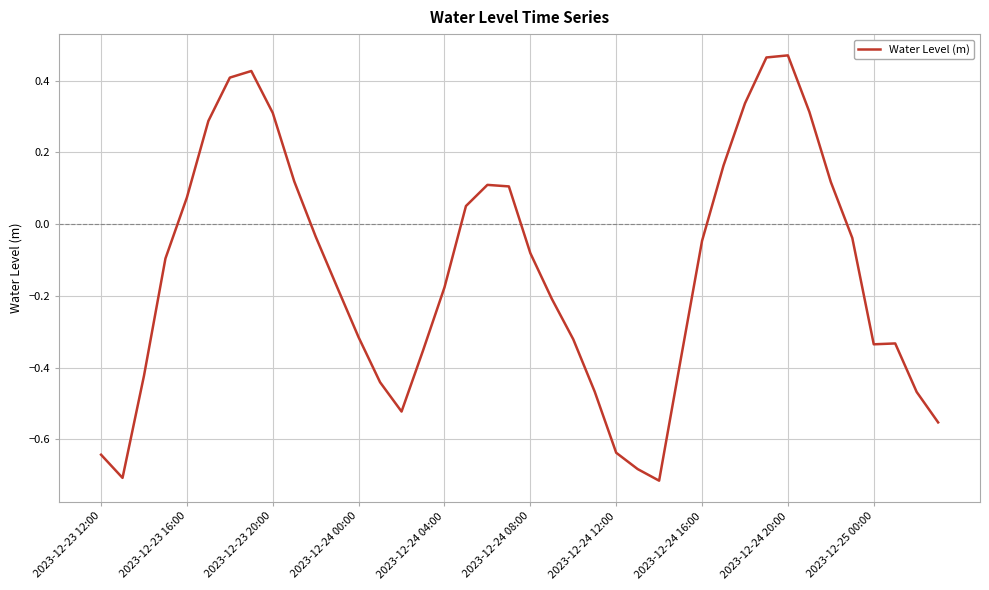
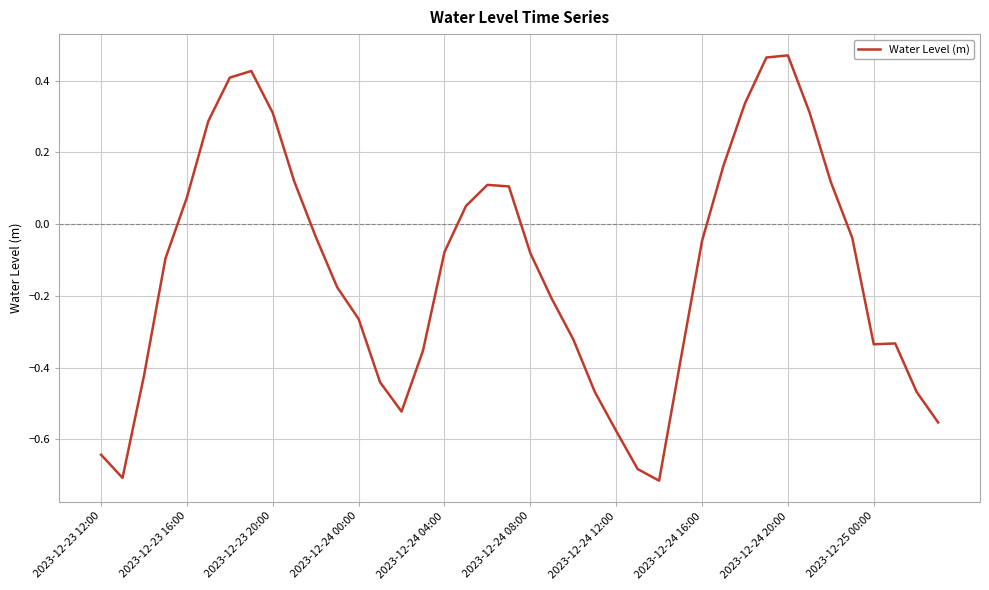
2023-12-24 00:00: -0.32 -> -0.26
2023-12-24 04:00: -0.18 -> -0.08
2023-12-24 12:00: -0.64 -> -0.58
